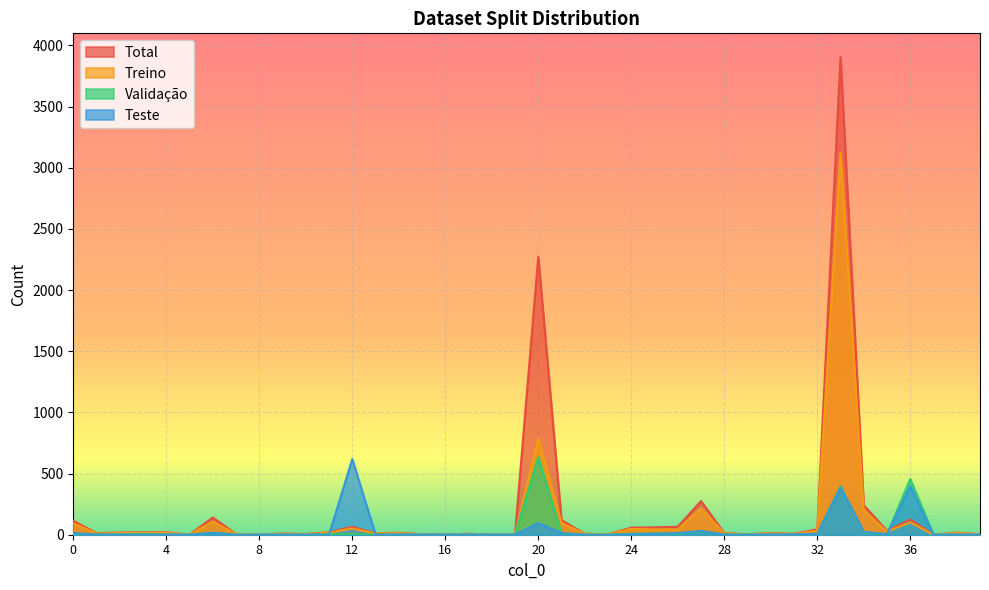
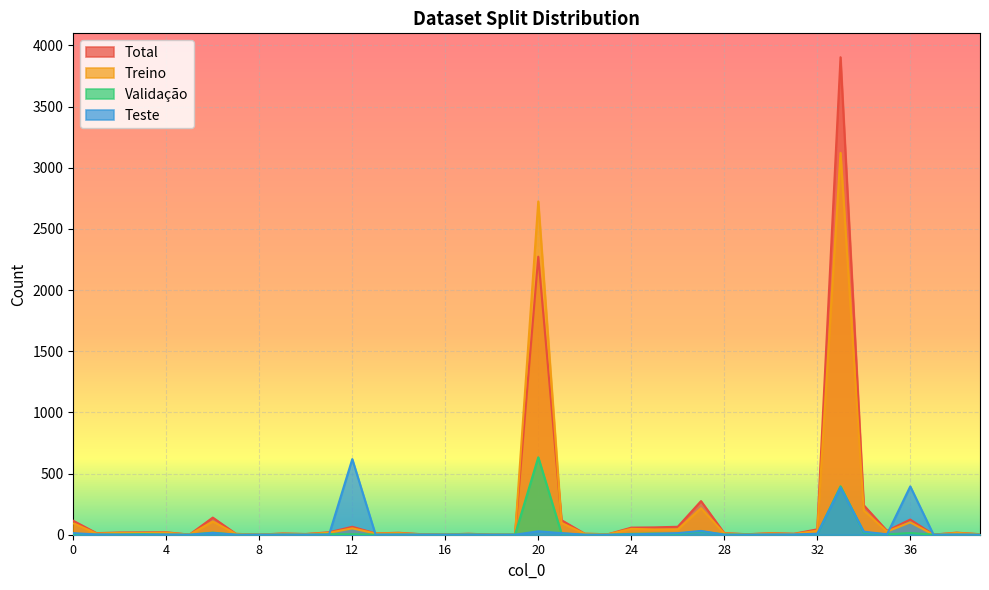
Treino, 20: 790 -> 2730
Teste, 20: 90 -> 30
Validação, 36: 460 -> 10
